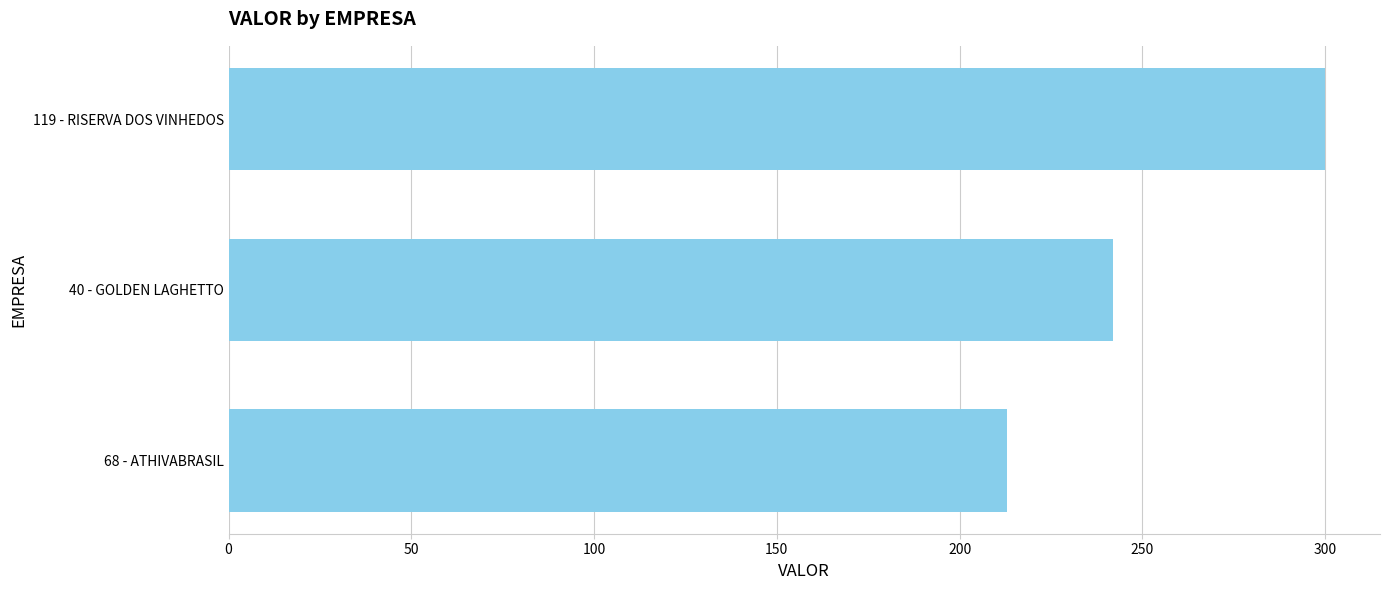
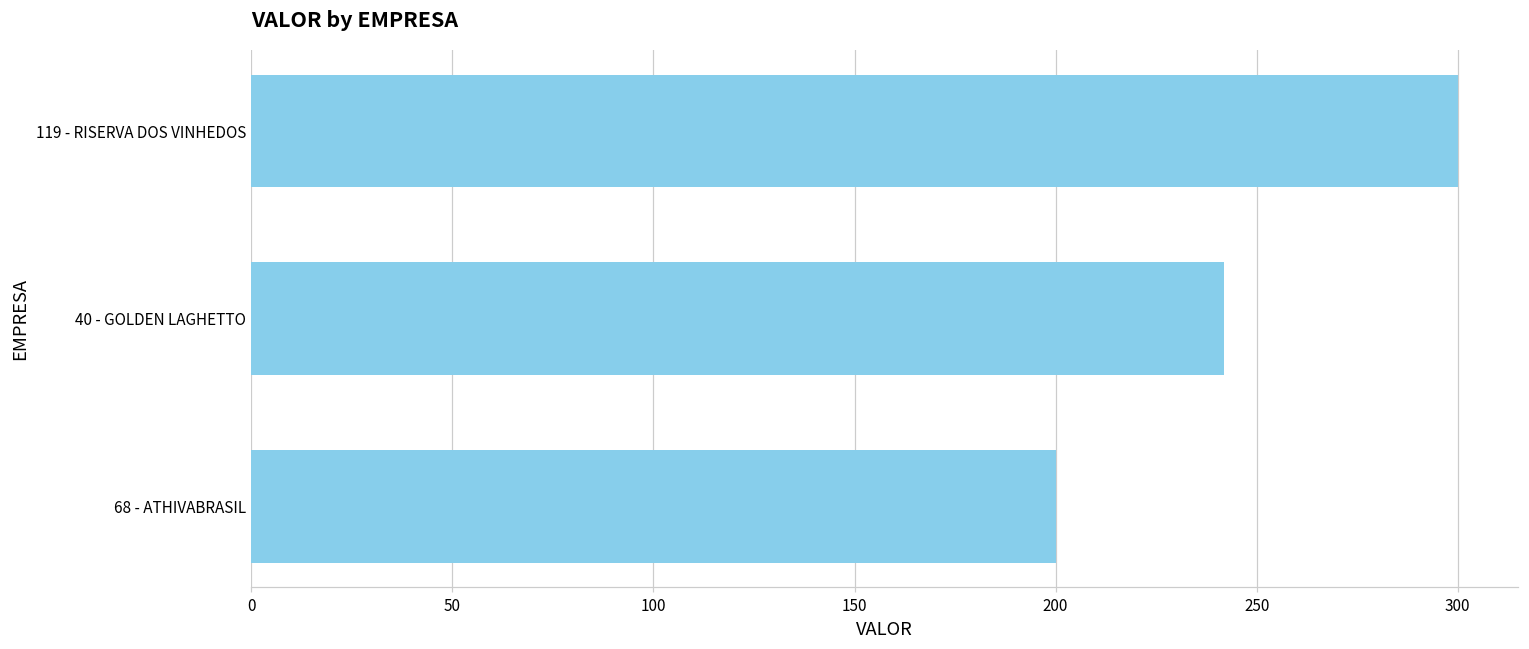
68 - ATHIVABRASIL: 213 -> 200
